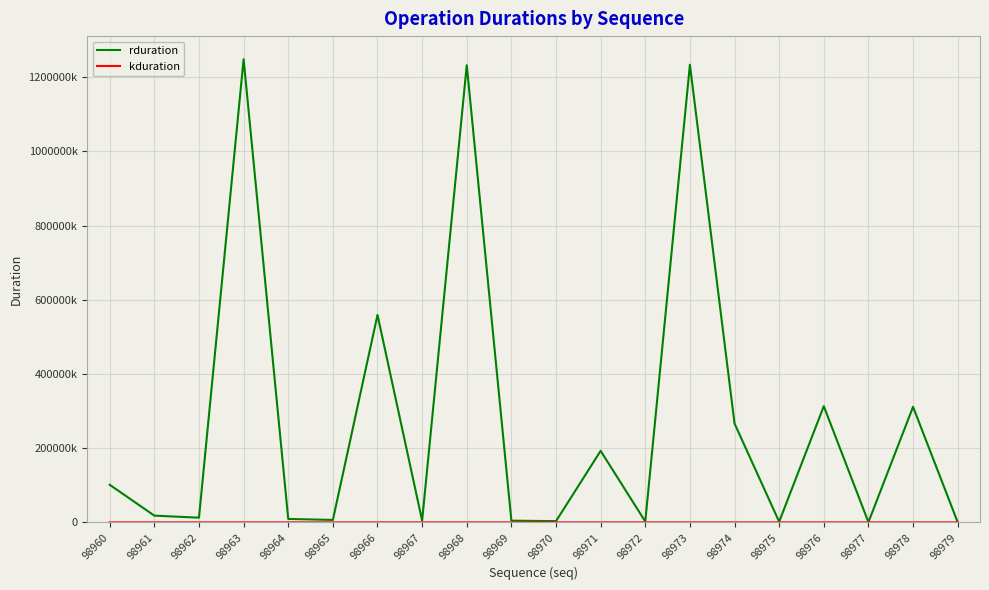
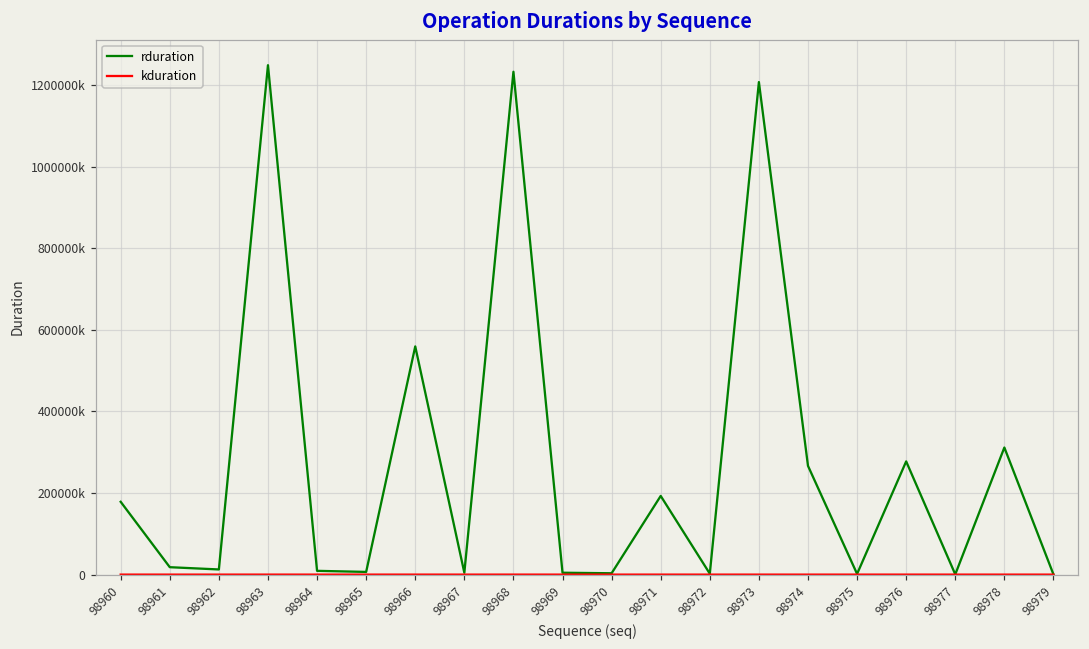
rduration, 98960: 100000000 -> 180000000
rduration, 98973: 1230000000 -> 1210000000
rduration, 98976: 310000000 -> 280000000
